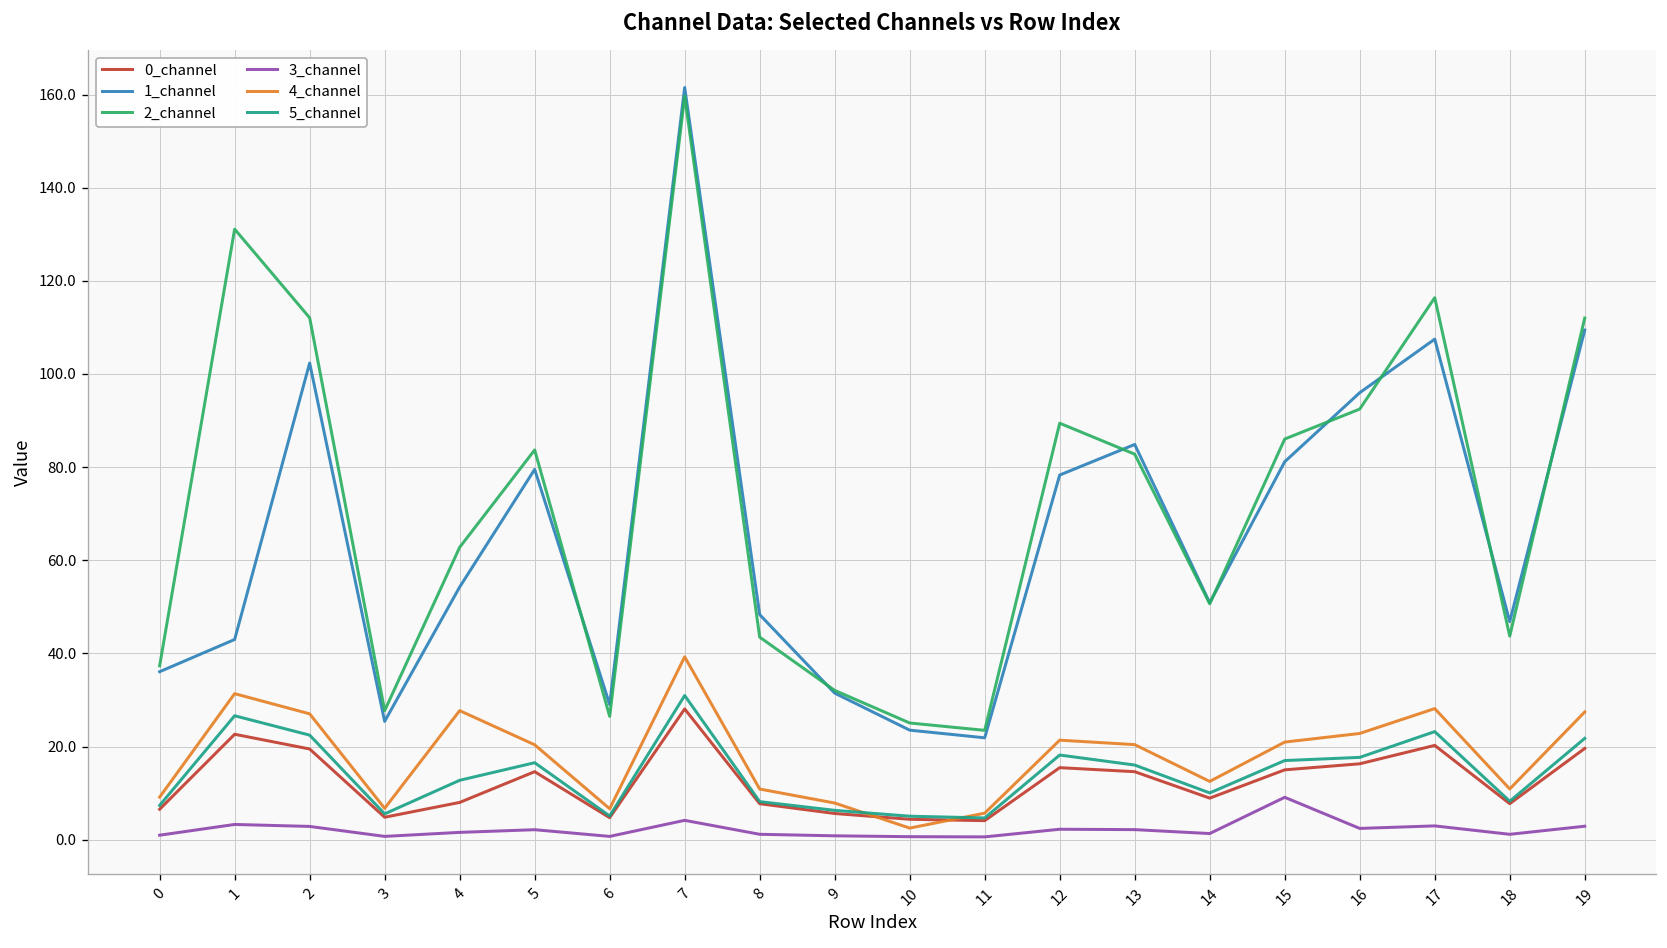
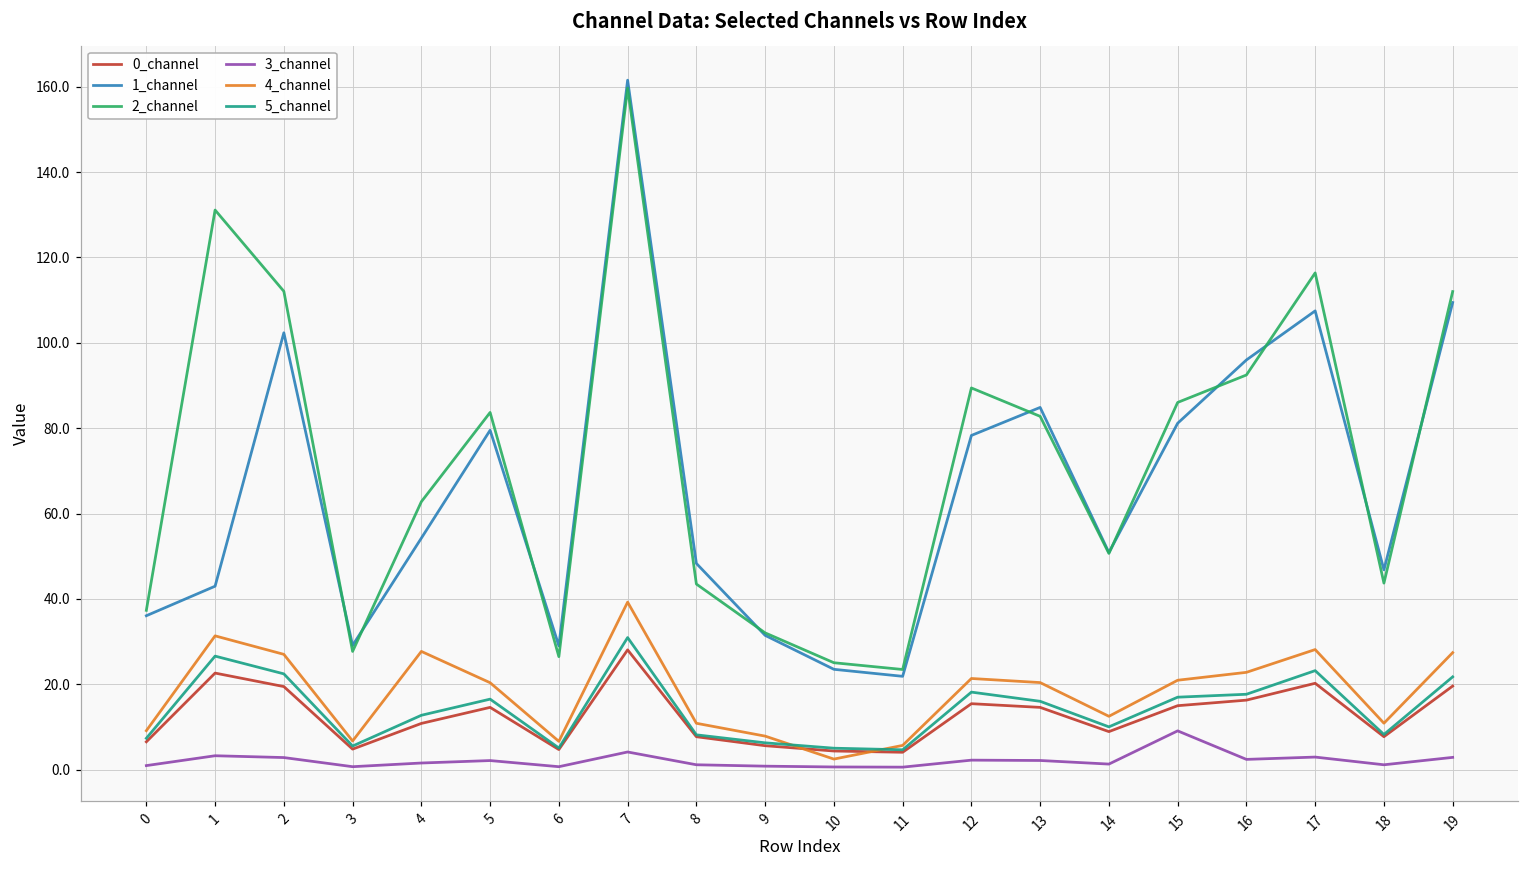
1_channel, 3: 25 -> 29
0_channel, 4: 8 -> 11
